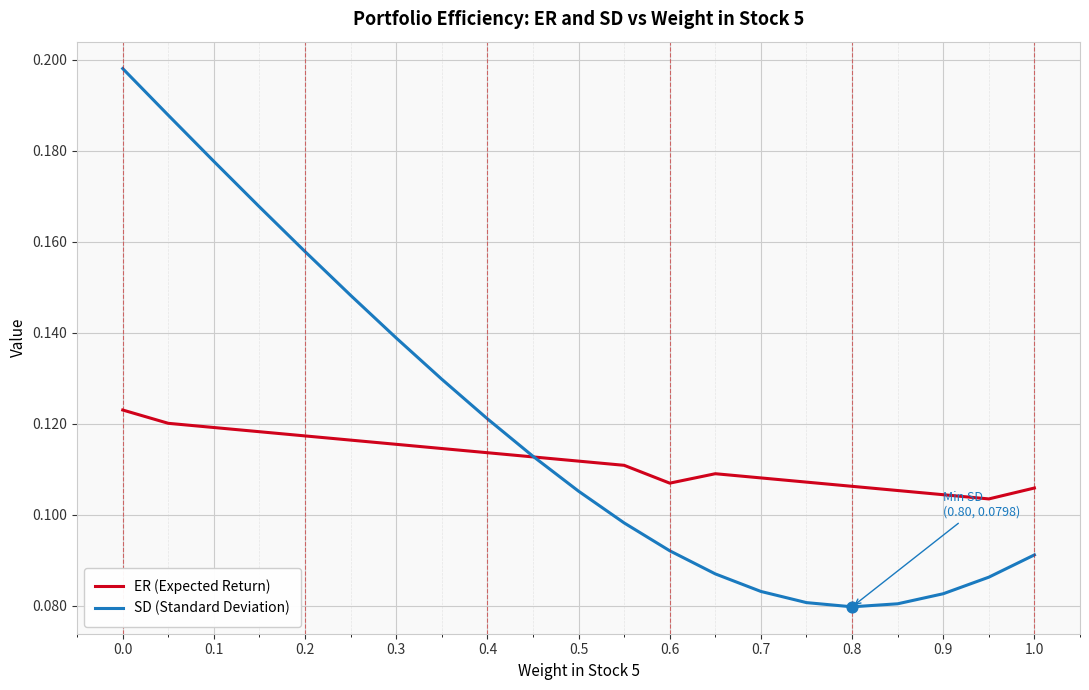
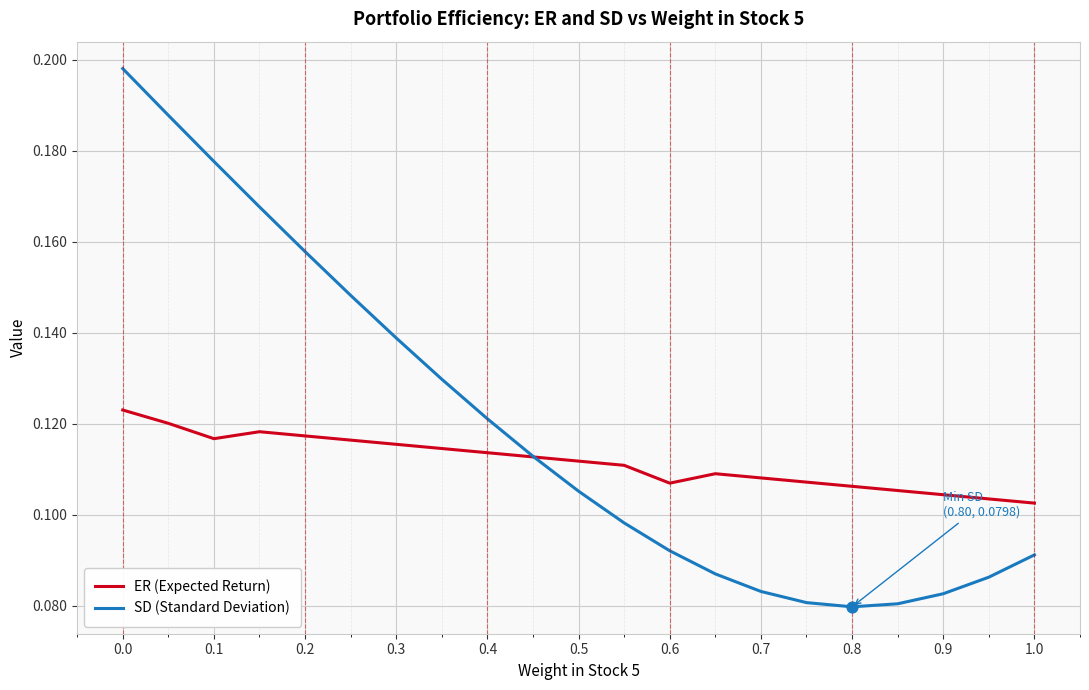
ER (Expected Return), 0.1: 0.119 -> 0.117
ER (Expected Return), 1.0: 0.106 -> 0.103
